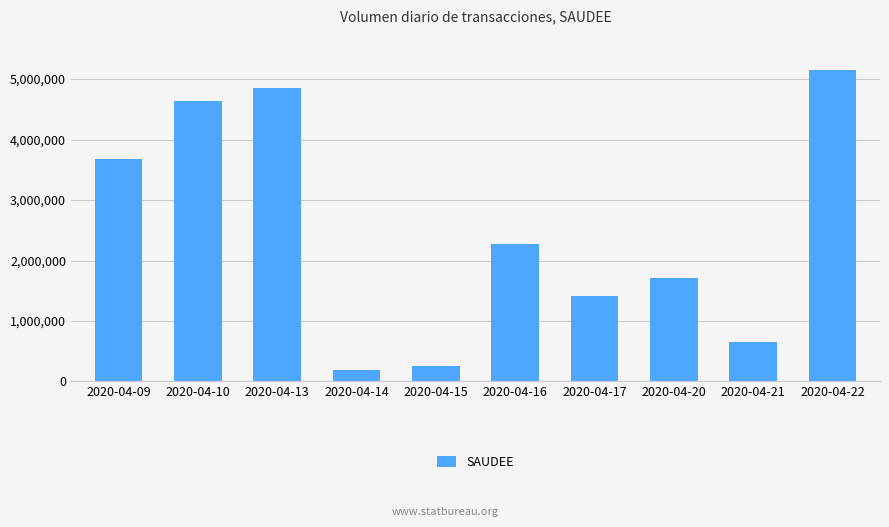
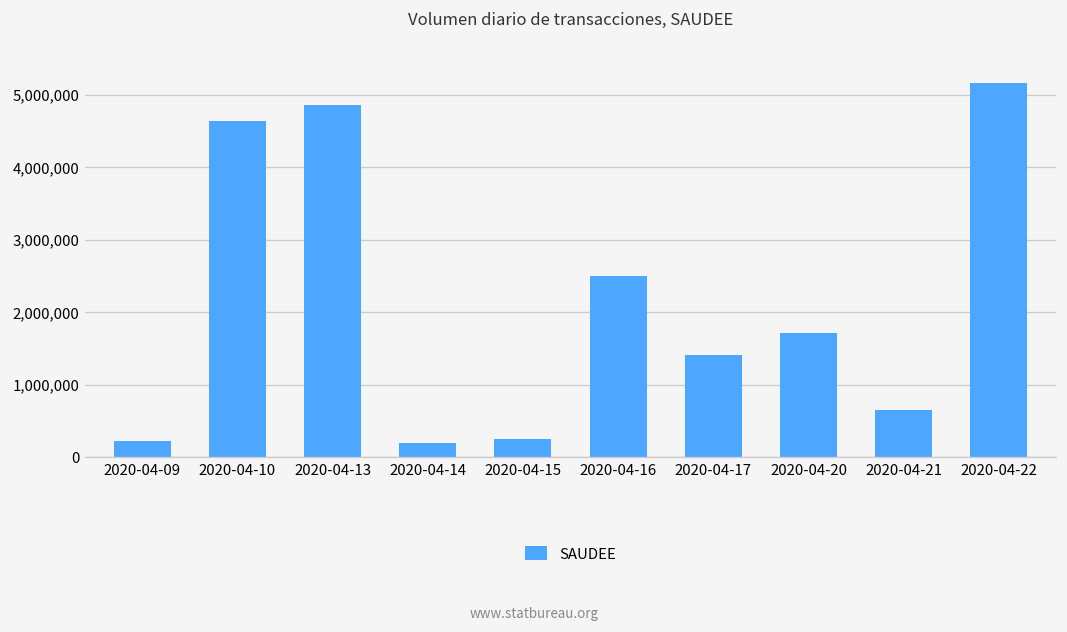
2020-04-09: 3,700,000 -> 200,000
2020-04-16: 2,300,000 -> 2,500,000
